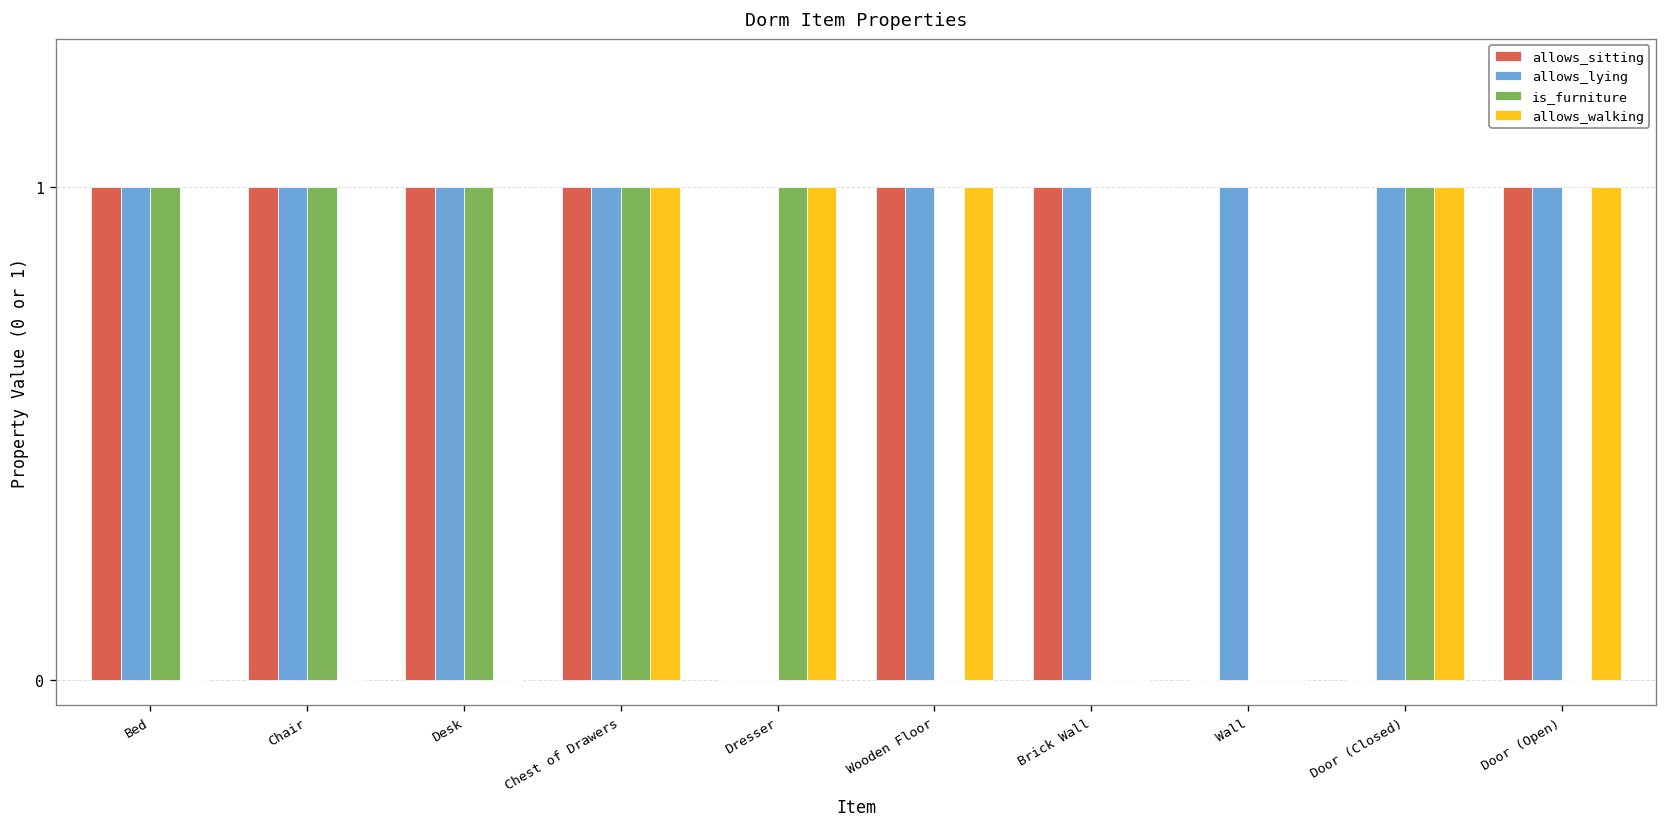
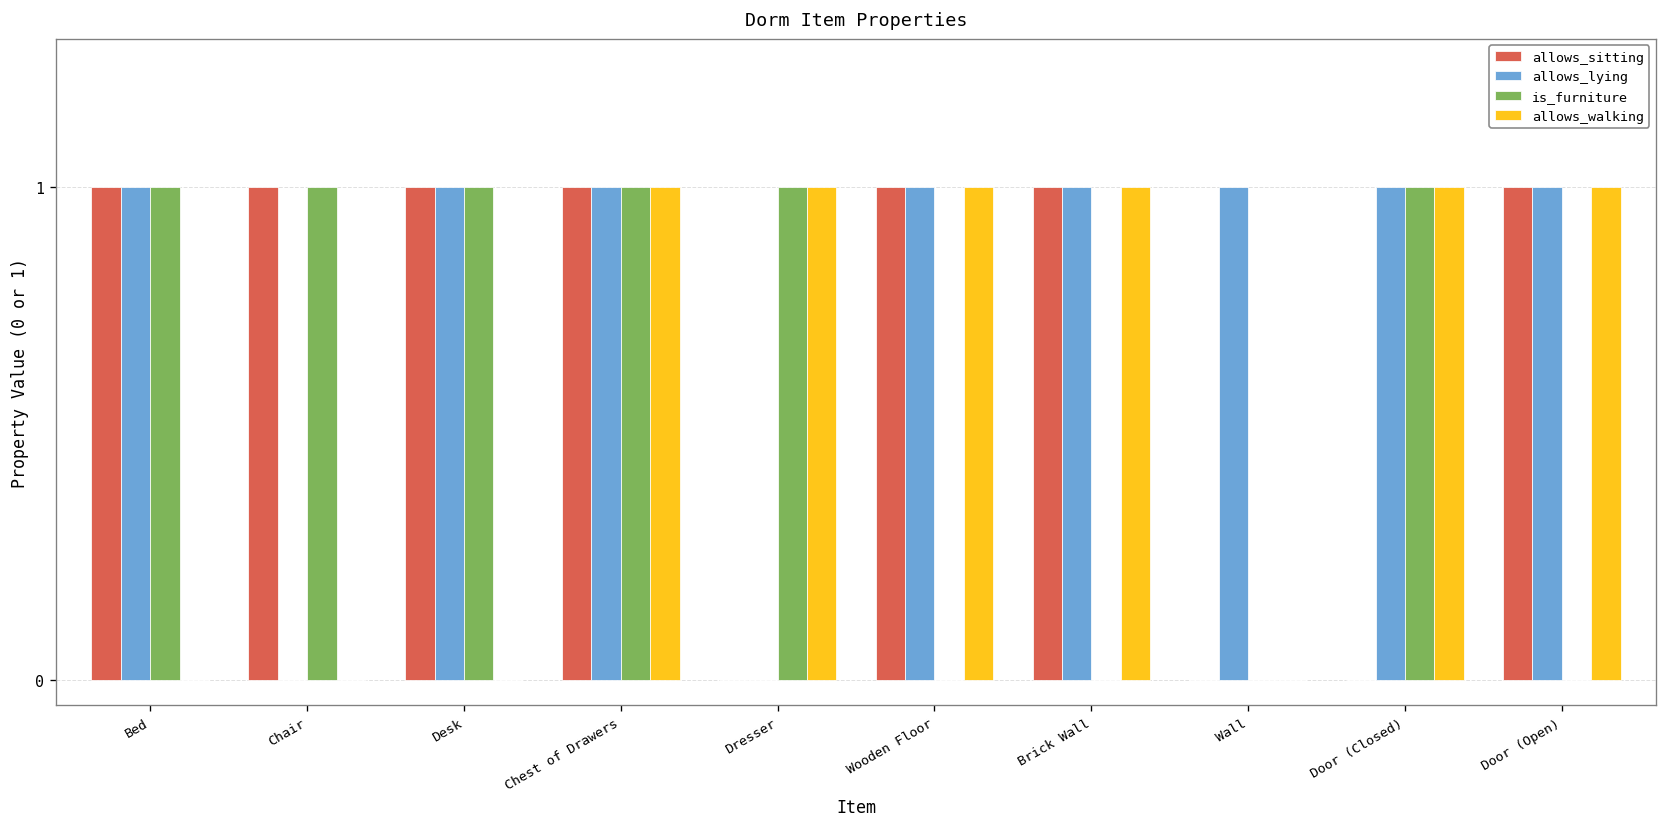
allows_lying, Chair: 1 -> 0
allows_walking, Brick Wall: 0 -> 1
